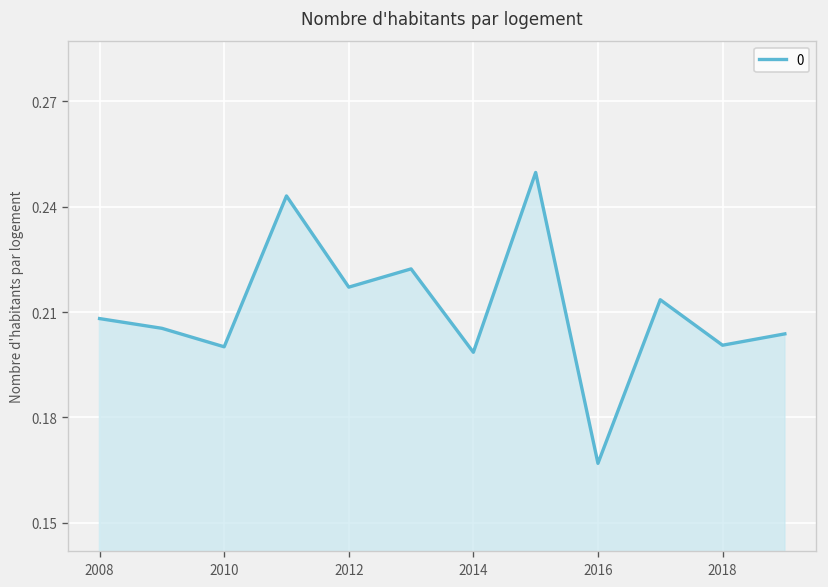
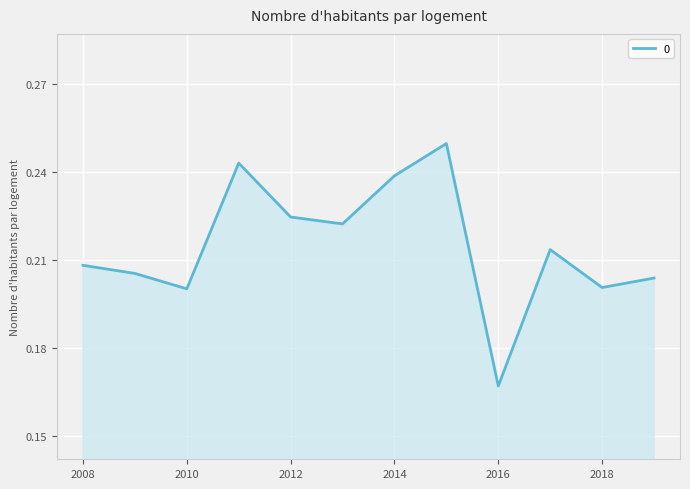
2012: 0.217 -> 0.225
2014: 0.199 -> 0.239
